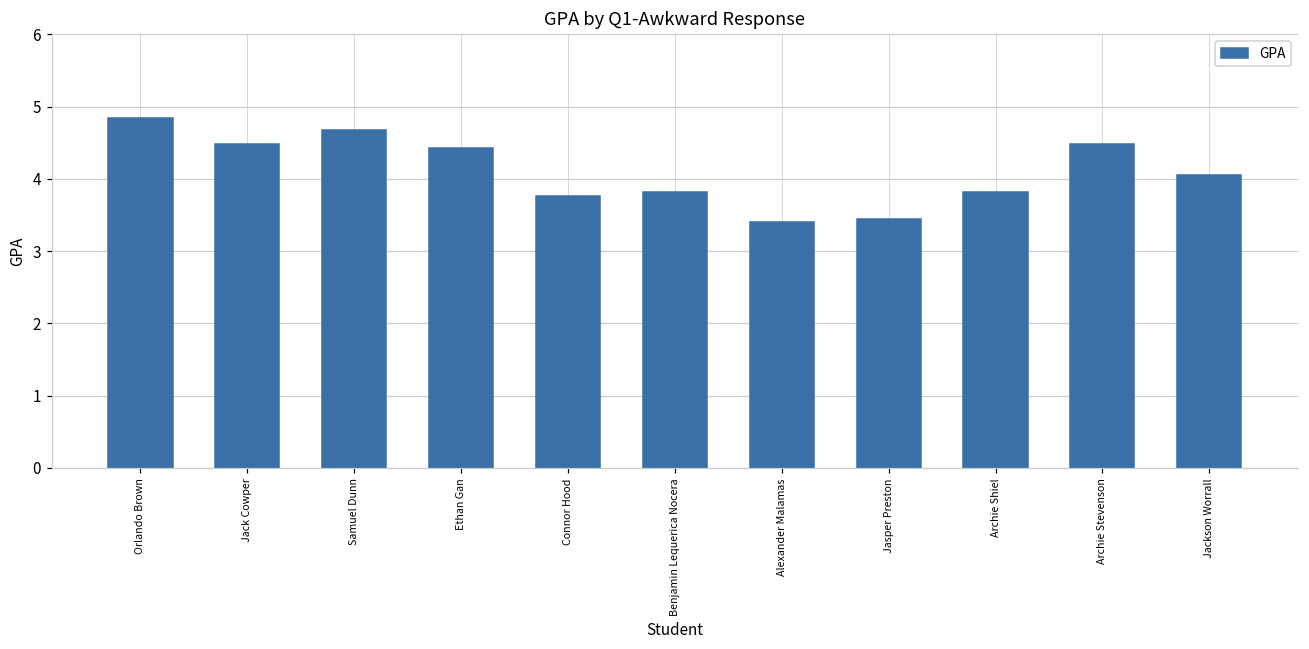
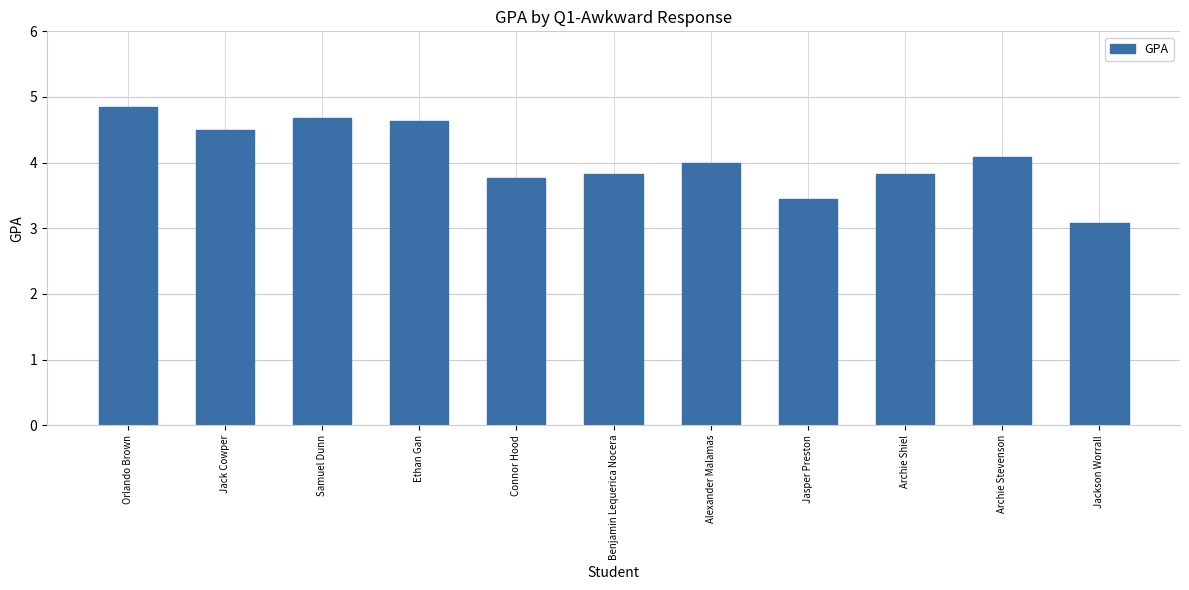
Ethan Gan: 4.4 -> 4.6
Alexander Malamas: 3.4 -> 4.0
Archie Stevenson: 4.5 -> 4.1
Jackson Worrall: 4.1 -> 3.1
